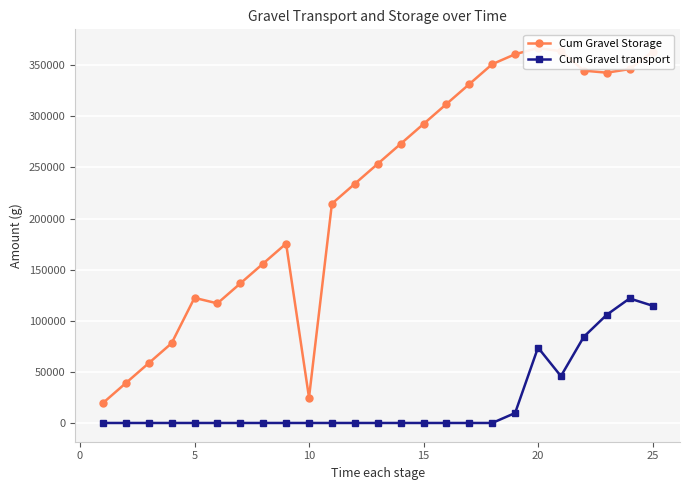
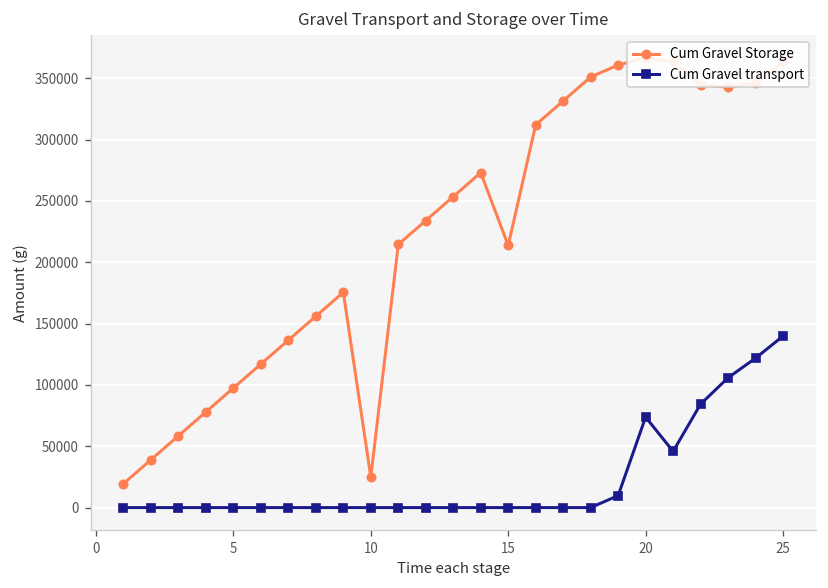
Cum Gravel Storage, 5: 122000 -> 98000
Cum Gravel Storage, 15: 293000 -> 214000
Cum Gravel transport, 25: 115000 -> 140000
